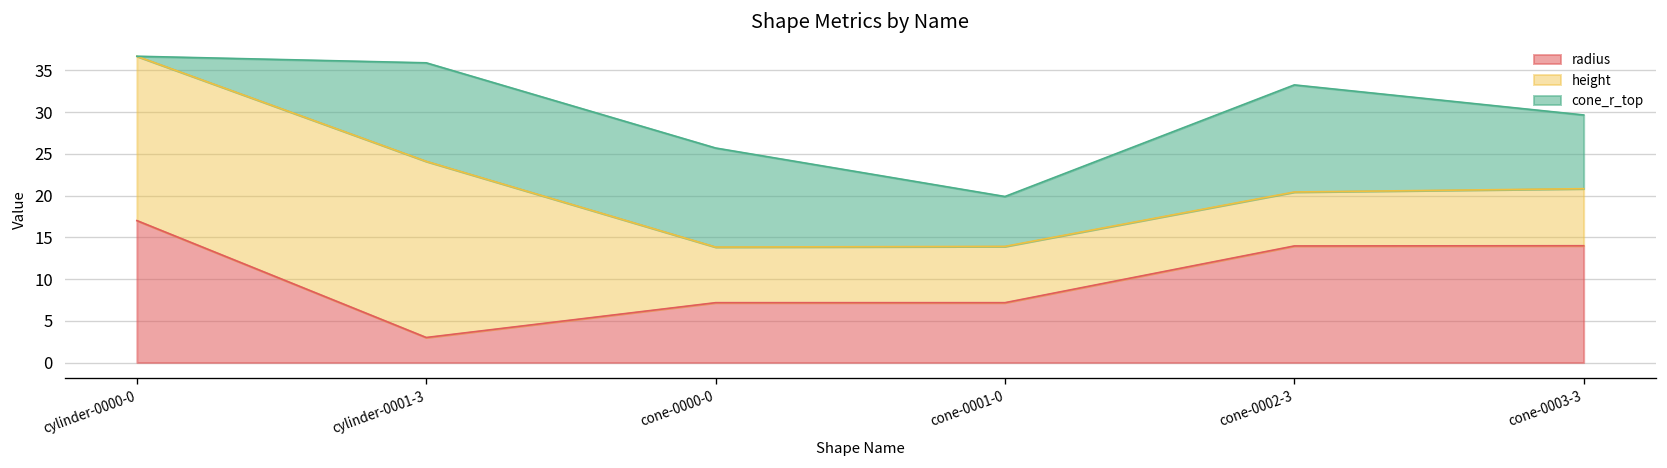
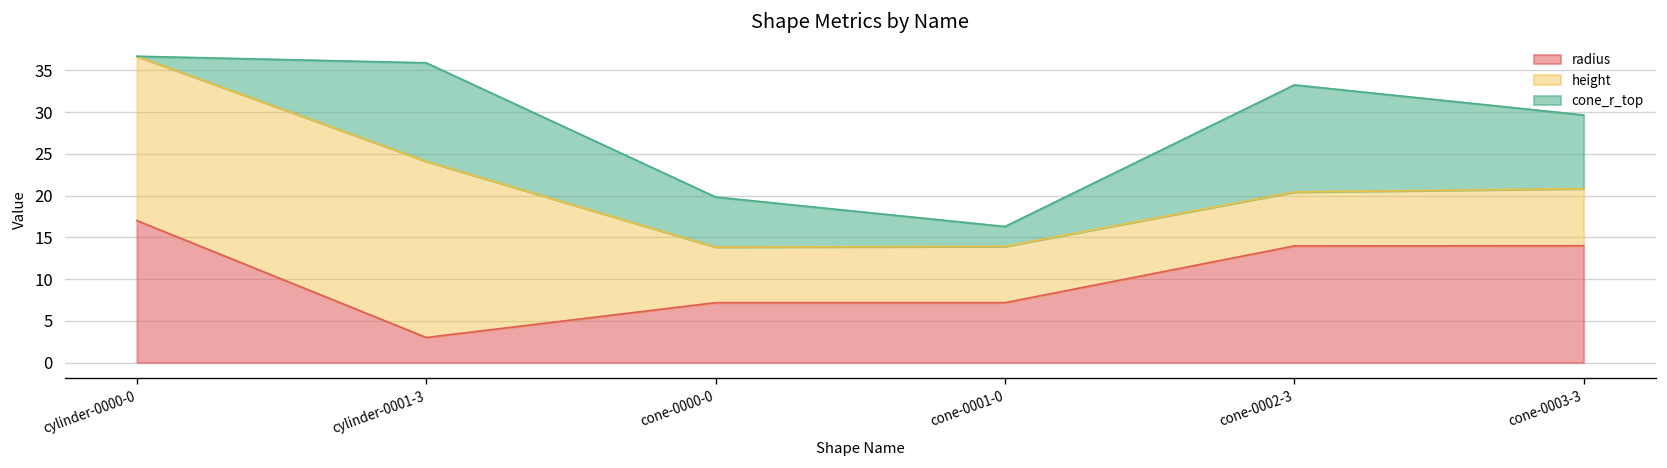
cone_r_top, cone-0000-0: 12 -> 6
cone_r_top, cone-0001-0: 6 -> 2
